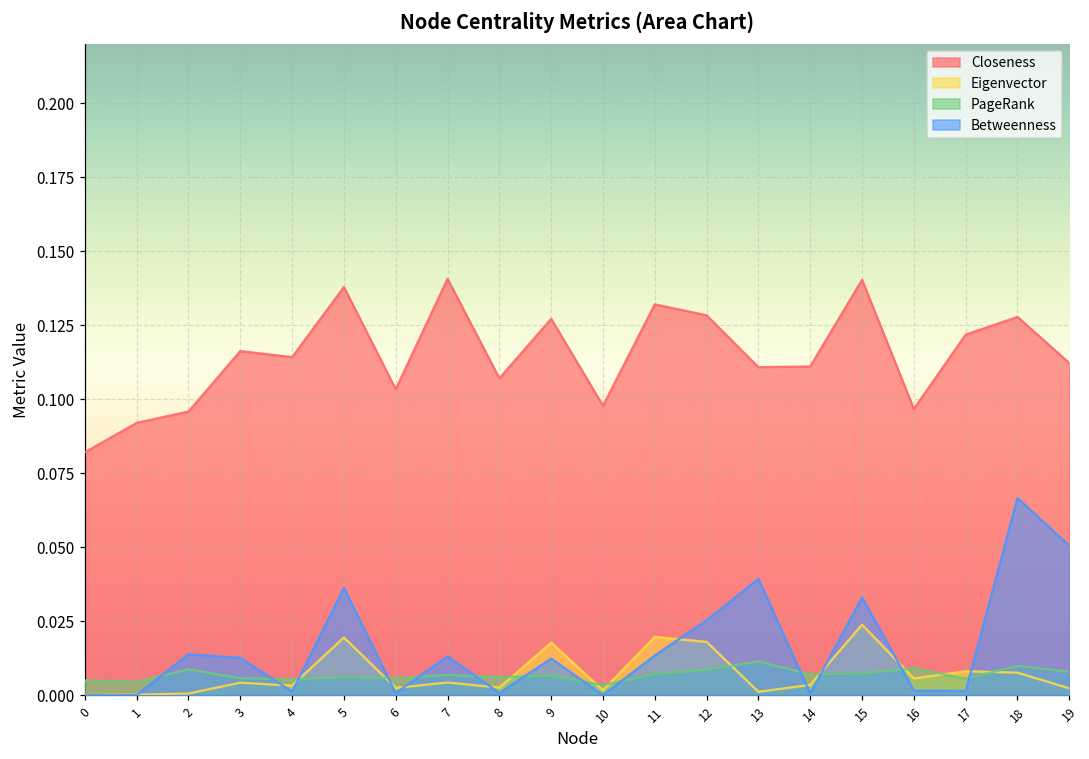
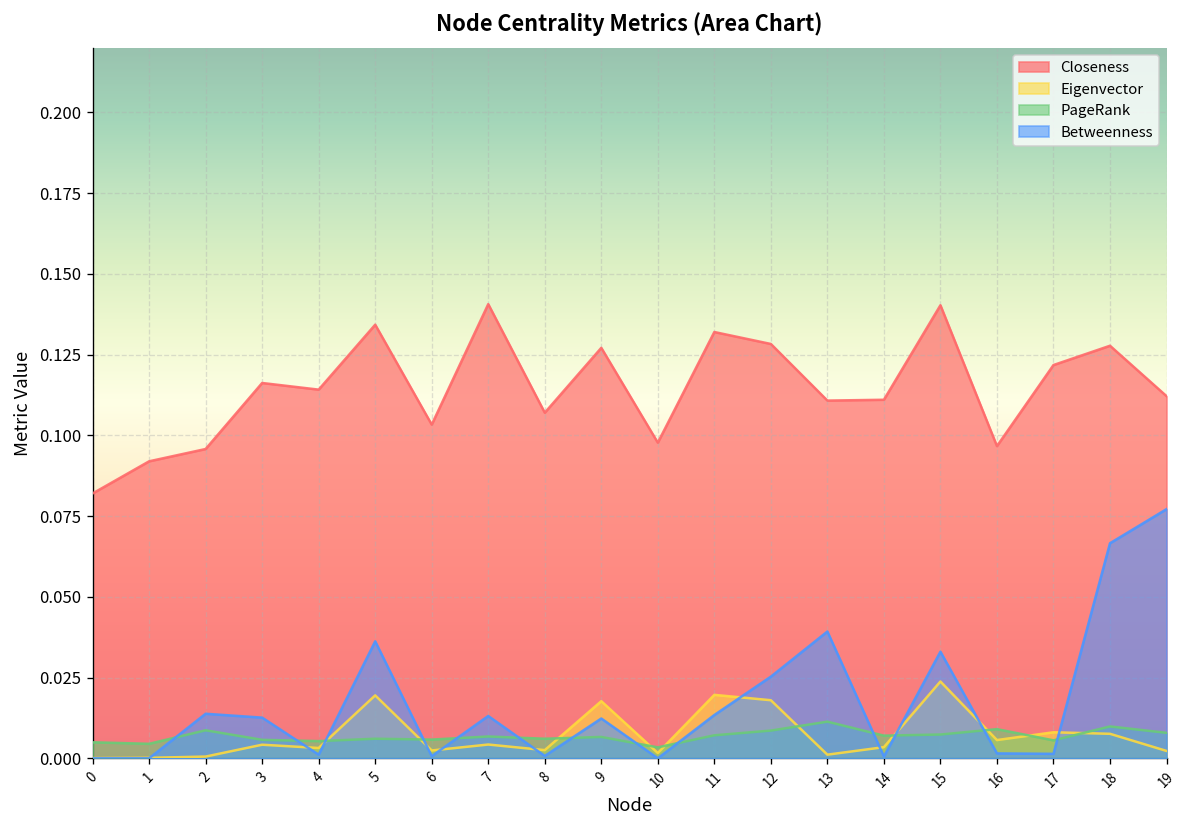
Closeness, 5: 0.138 -> 0.134
Betweenness, 19: 0.050 -> 0.077
